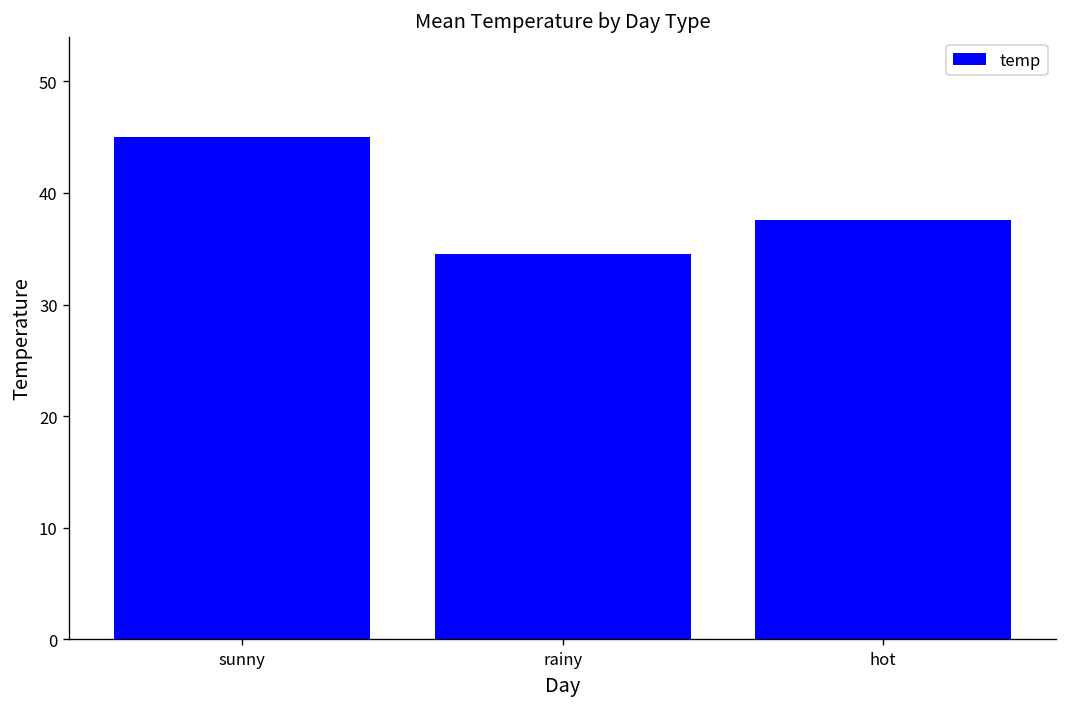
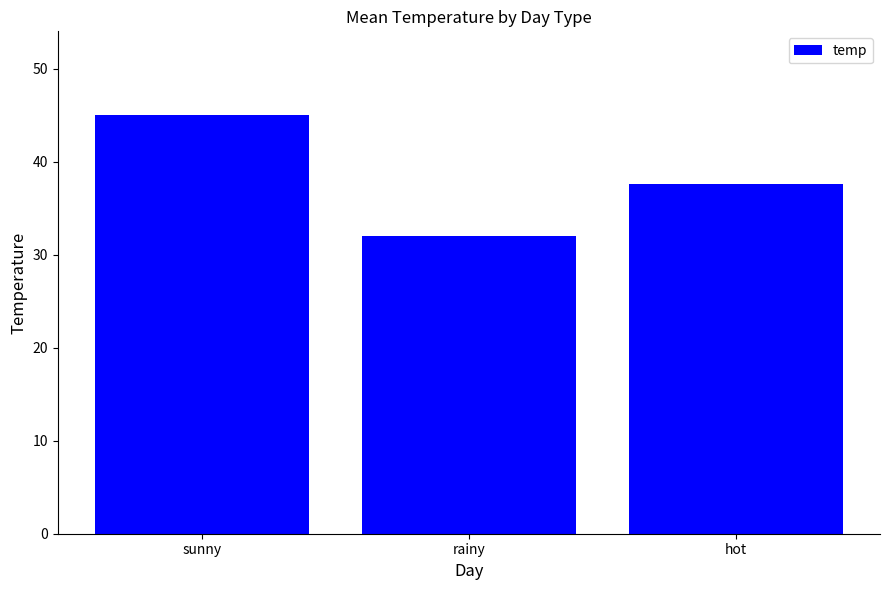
rainy: 35 -> 32
